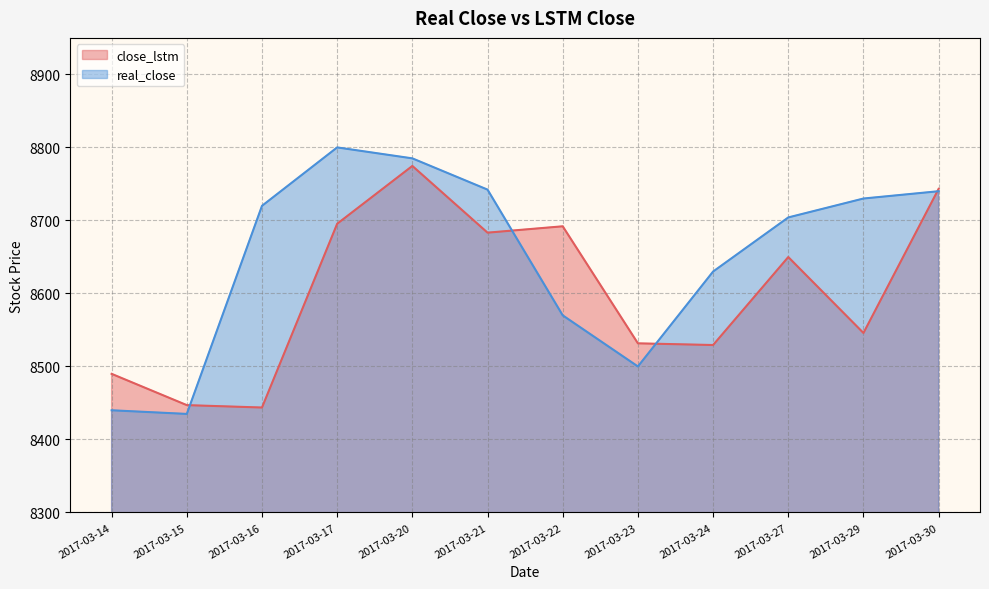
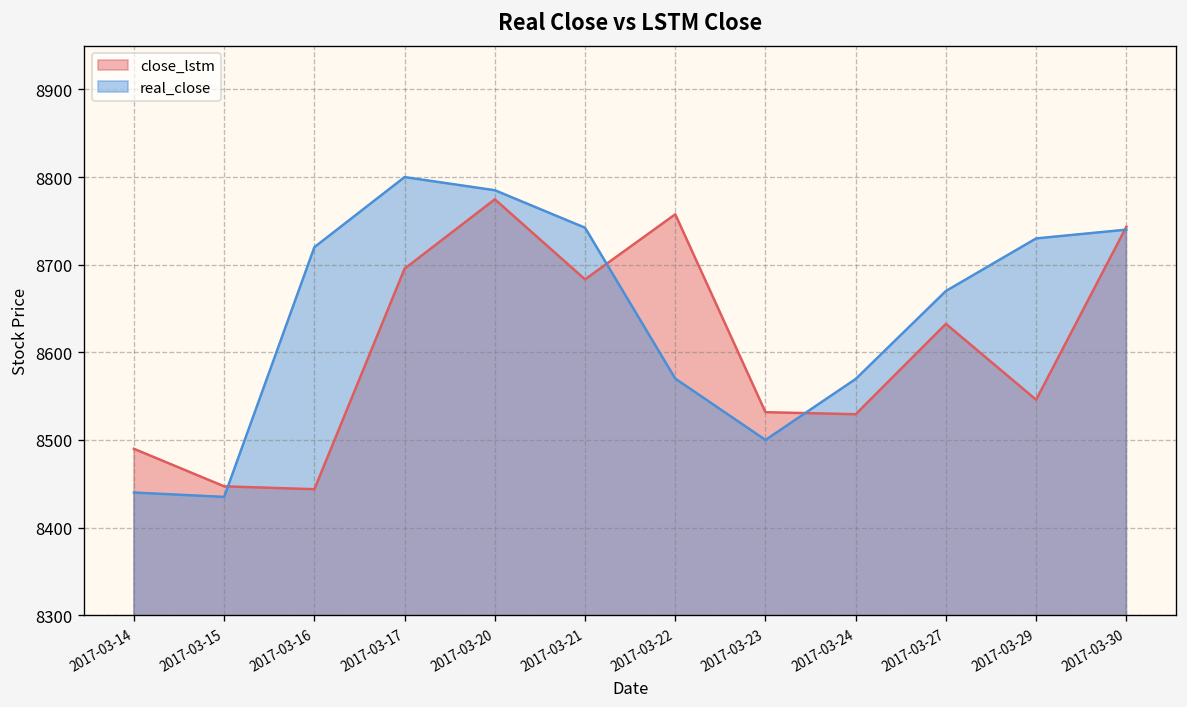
close_lstm, 2017-03-22: 8690 -> 8760
real_close, 2017-03-24: 8630 -> 8570
close_lstm, 2017-03-27: 8650 -> 8630
real_close, 2017-03-27: 8700 -> 8670
